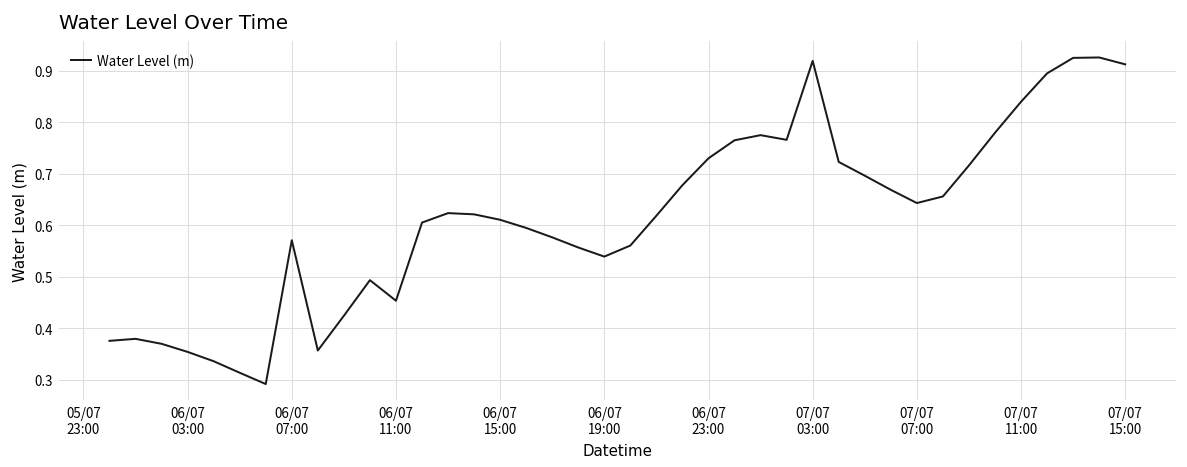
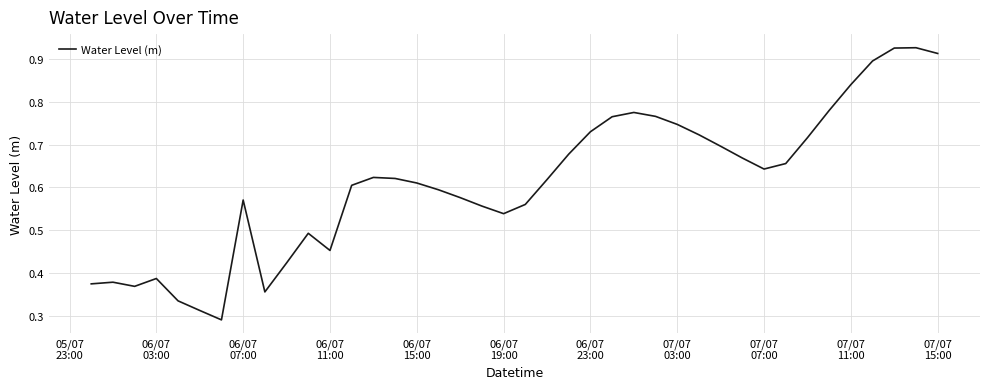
06/07 03:00: 0.35 -> 0.39
07/07 03:00: 0.92 -> 0.75
